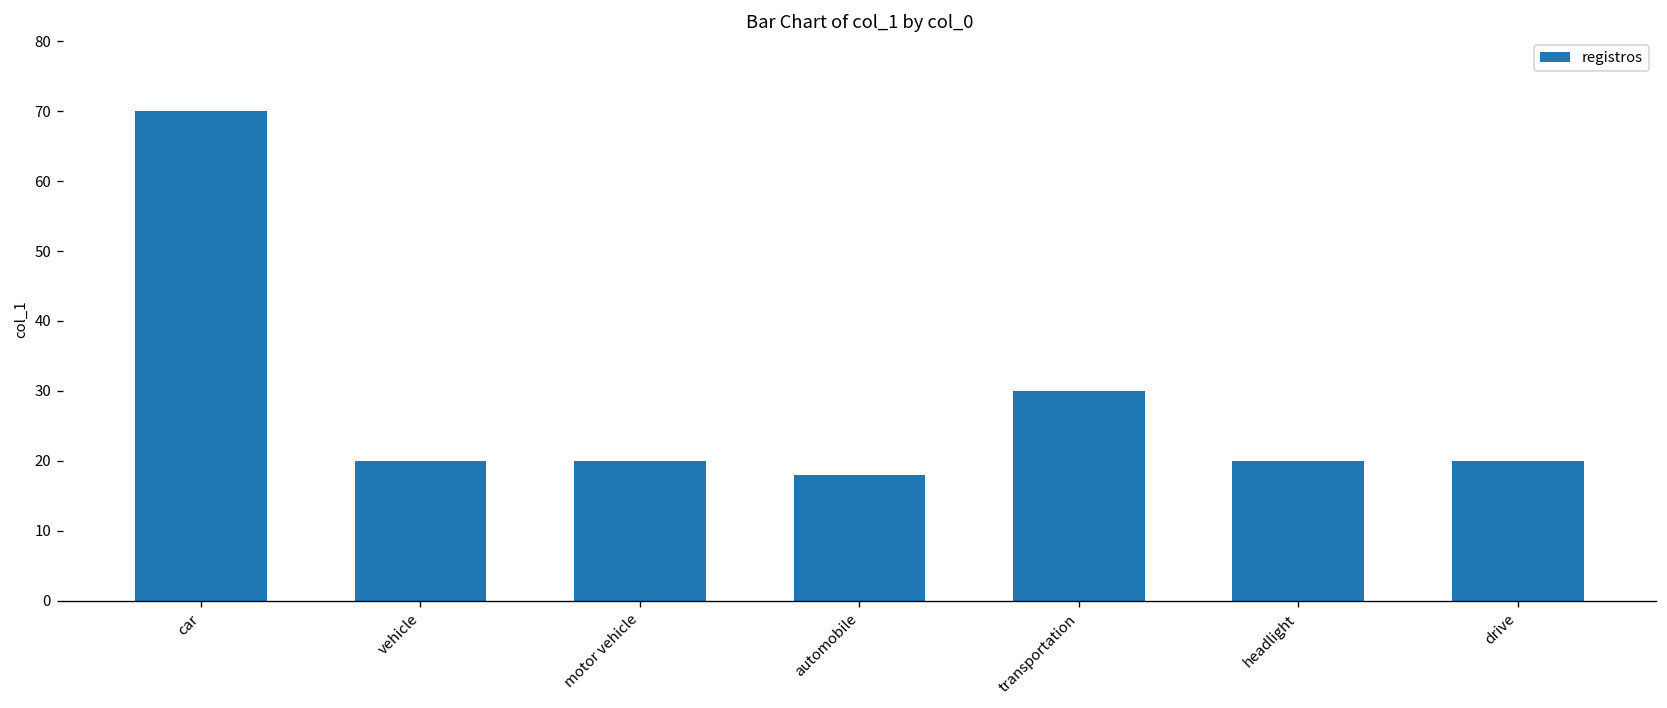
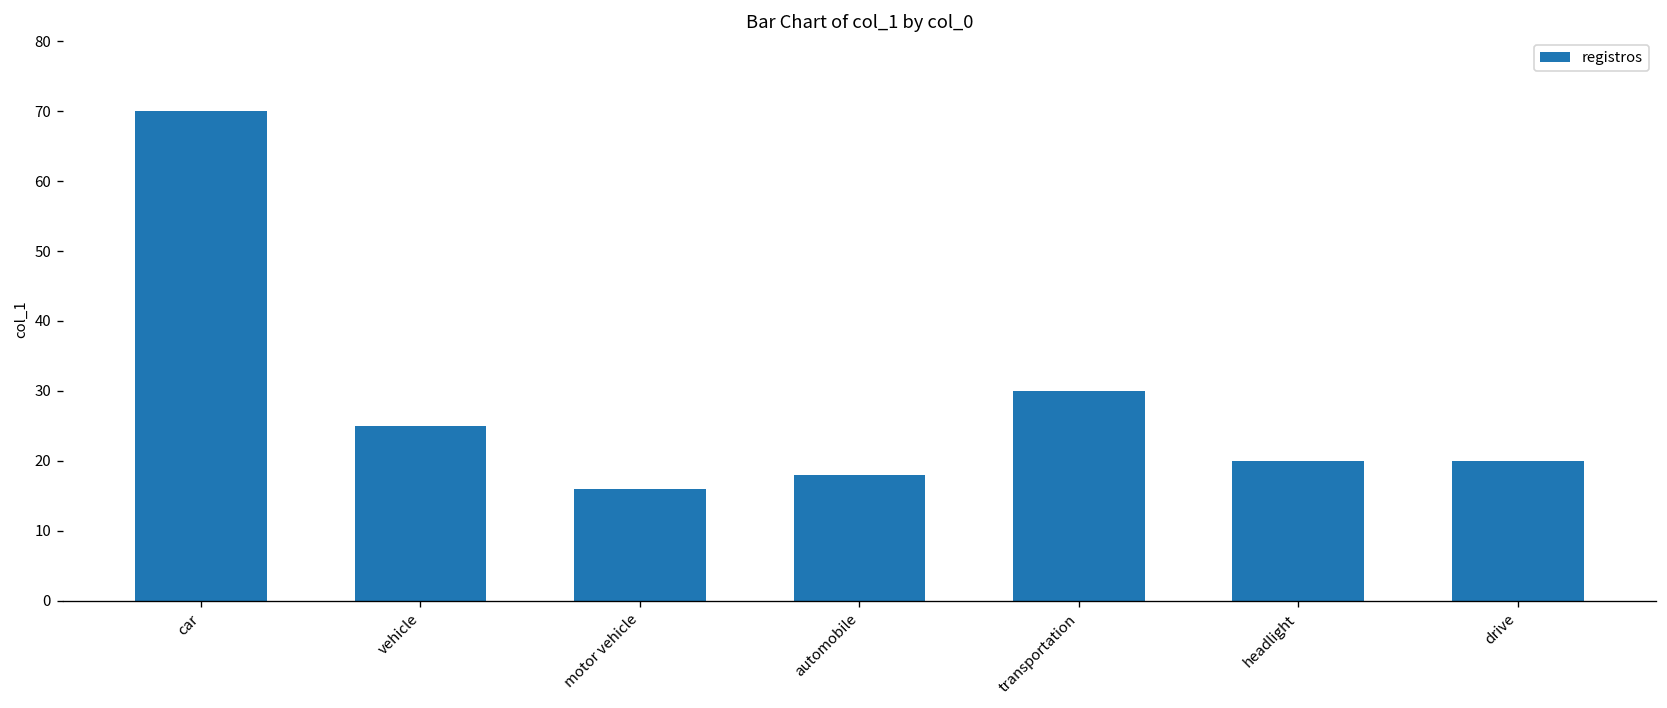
vehicle: 20 -> 25
motor vehicle: 20 -> 16
